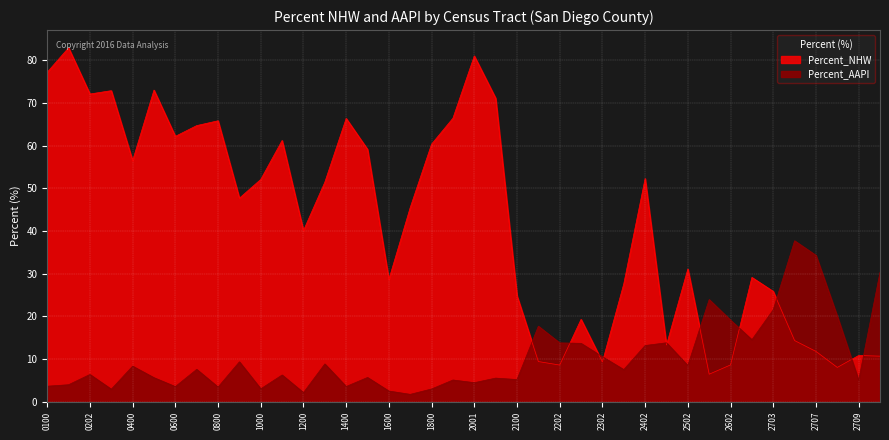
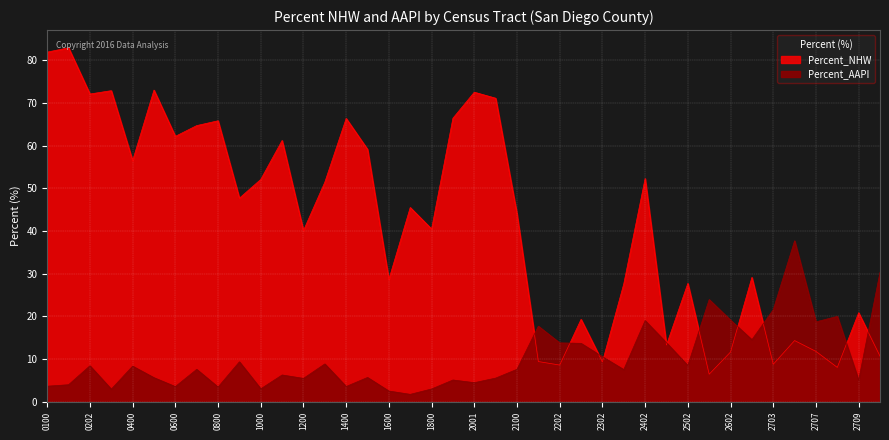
Percent_NHW, 0100: 77 -> 82
Percent_AAPI, 0202: 6 -> 8
Percent_AAPI, 1200: 2 -> 5
Percent_NHW, 1800: 60 -> 40
Percent_NHW, 2001: 81 -> 73
Percent_NHW, 2100: 25 -> 44
Percent_AAPI, 2100: 5 -> 8
Percent_AAPI, 2402: 13 -> 19
Percent_NHW, 2502: 31 -> 28
Percent_NHW, 2602: 9 -> 12
Percent_NHW, 2703: 26 -> 9
Percent_AAPI, 2707: 34 -> 19
Percent_NHW, 2709: 11 -> 21
